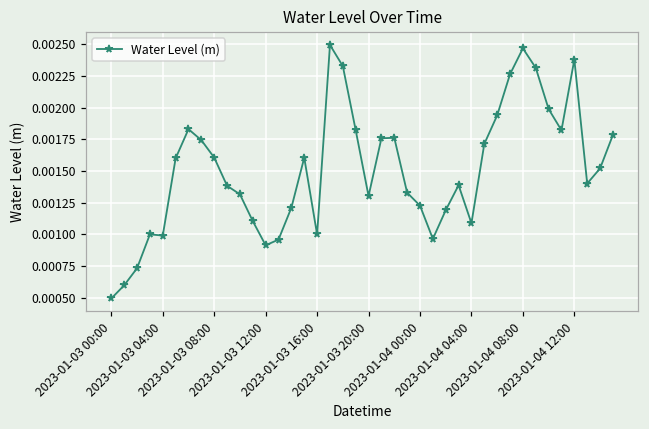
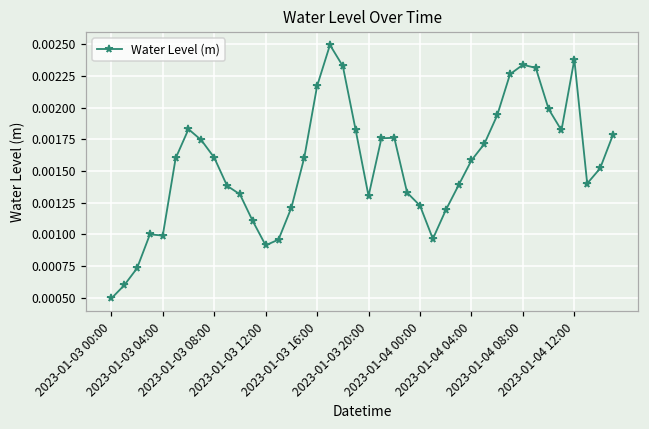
2023-01-03 16:00: 0.00100 -> 0.00217
2023-01-04 04:00: 0.00109 -> 0.00158
2023-01-04 08:00: 0.00247 -> 0.00234
